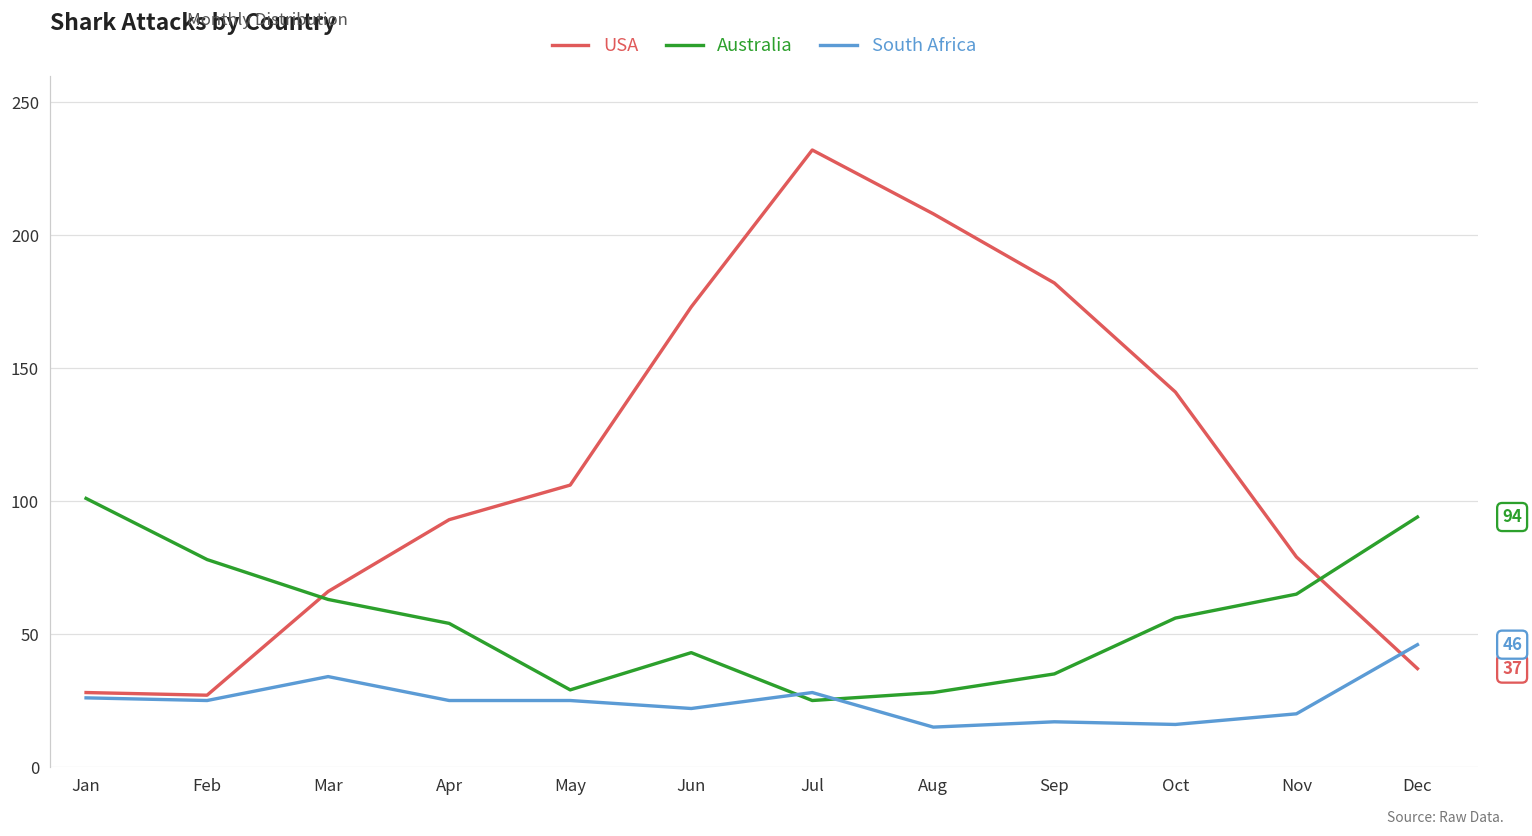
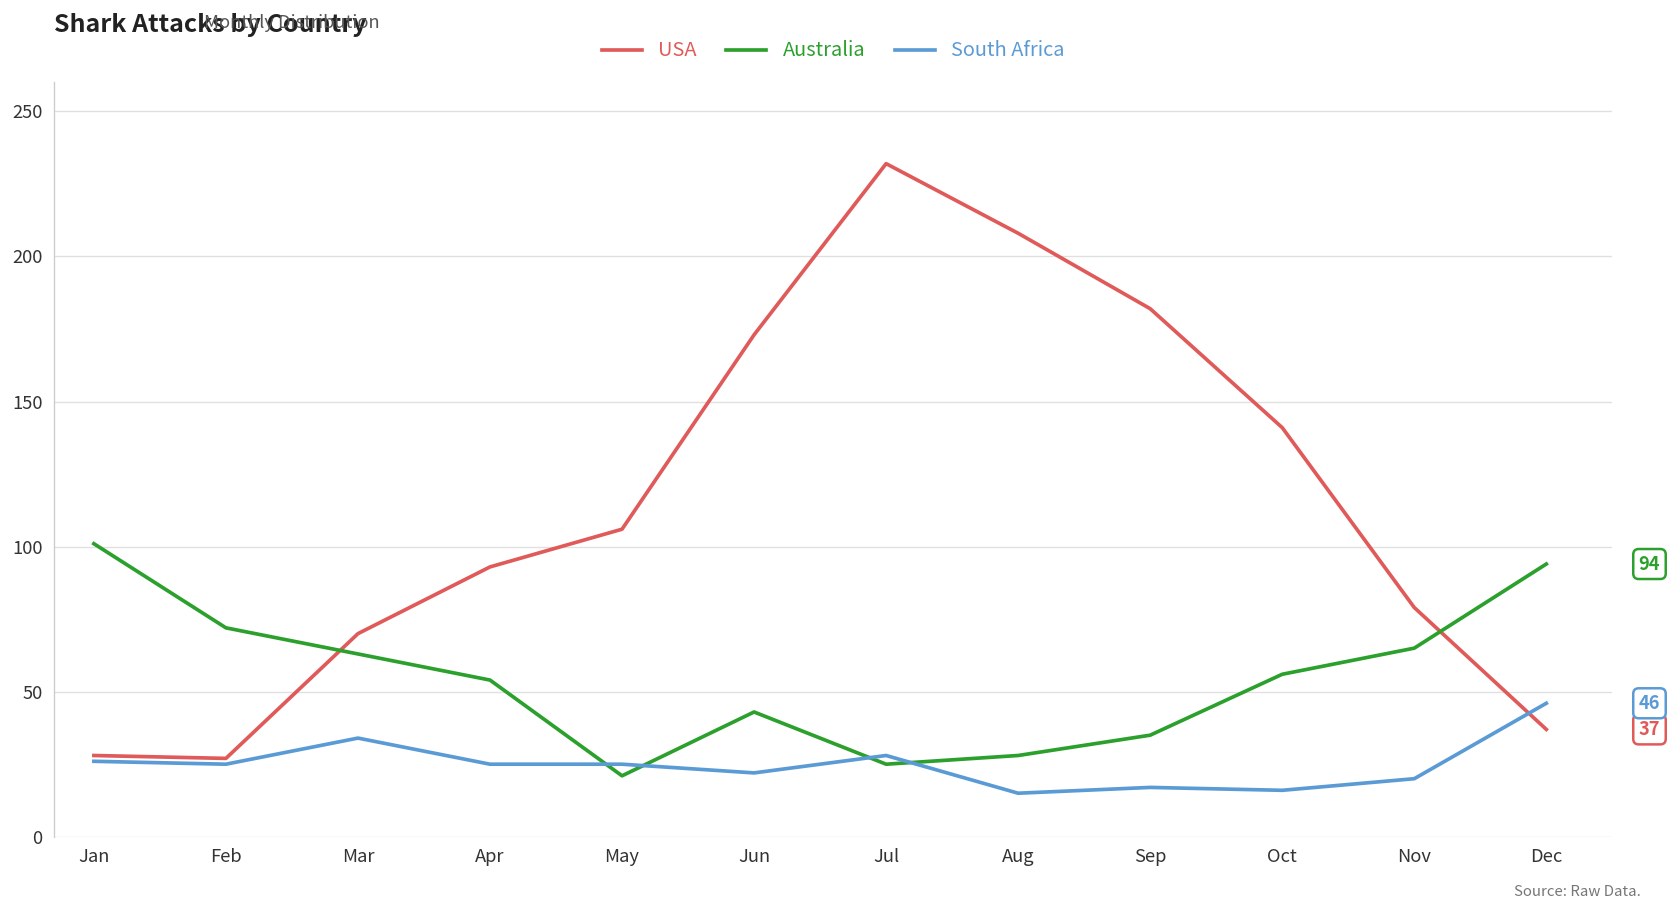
Australia, Feb: 78 -> 72
USA, Mar: 66 -> 70
Australia, May: 29 -> 21
